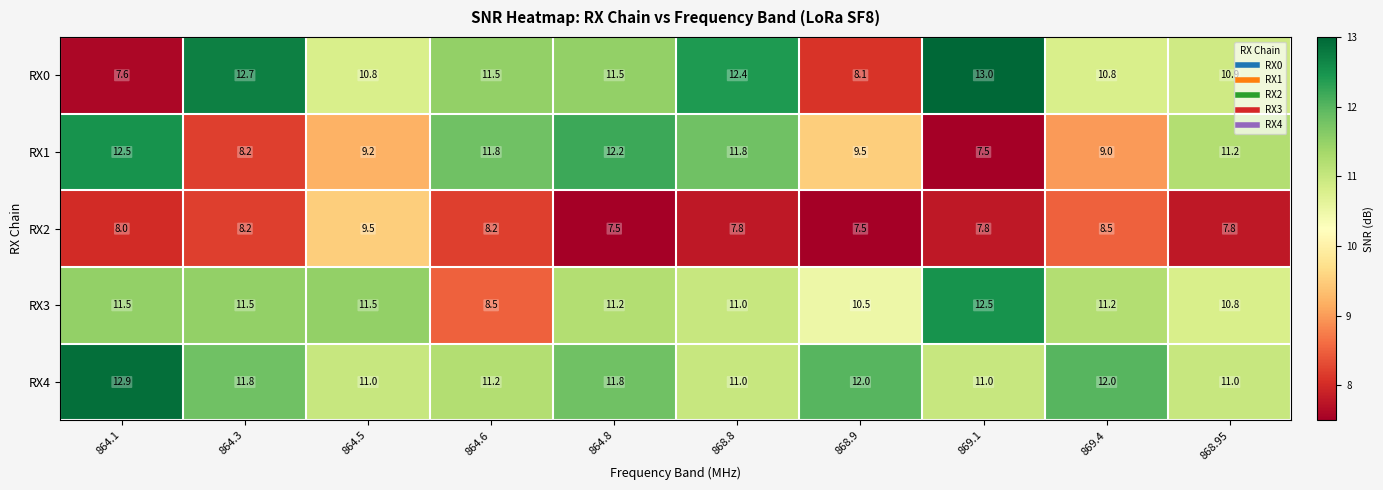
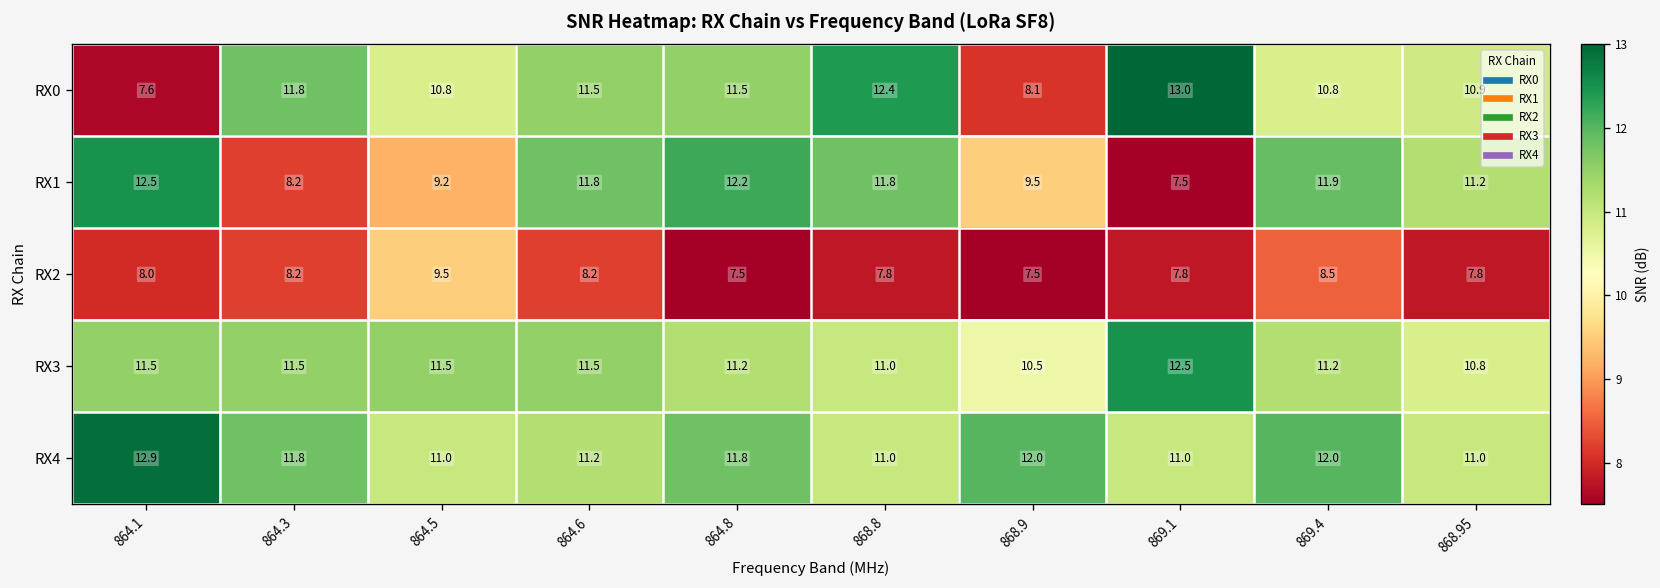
RX0, 864.3: 12.7 -> 11.8
RX1, 869.4: 9.0 -> 11.9
RX3, 864.6: 8.5 -> 11.5
